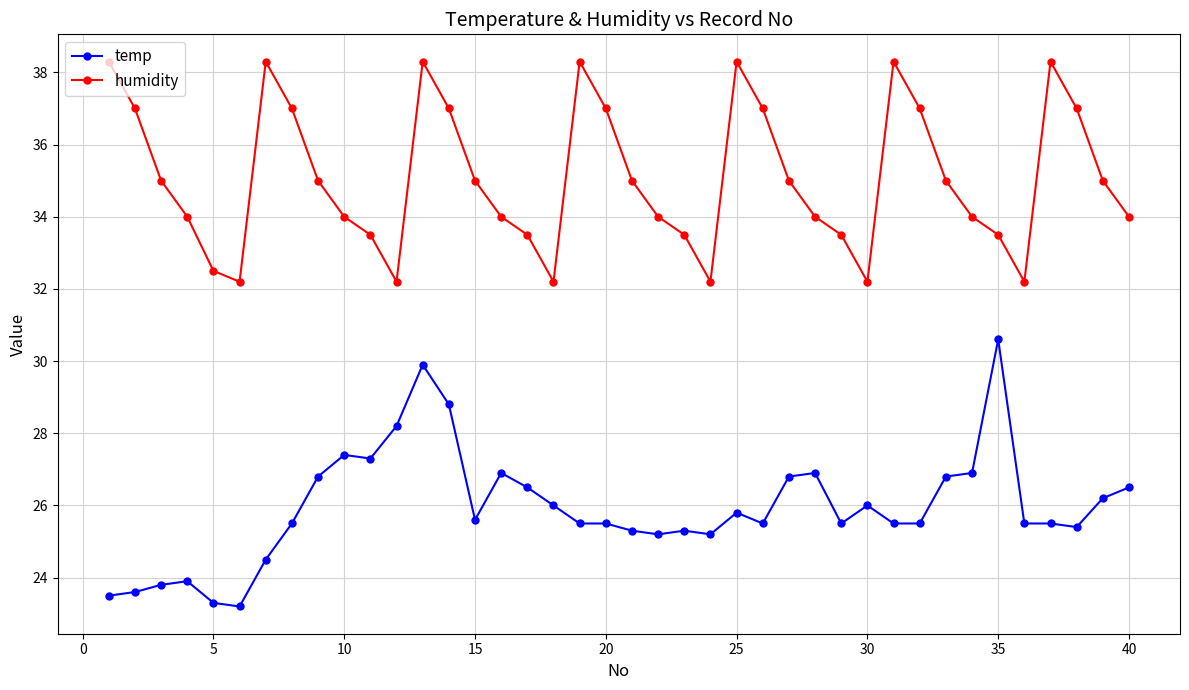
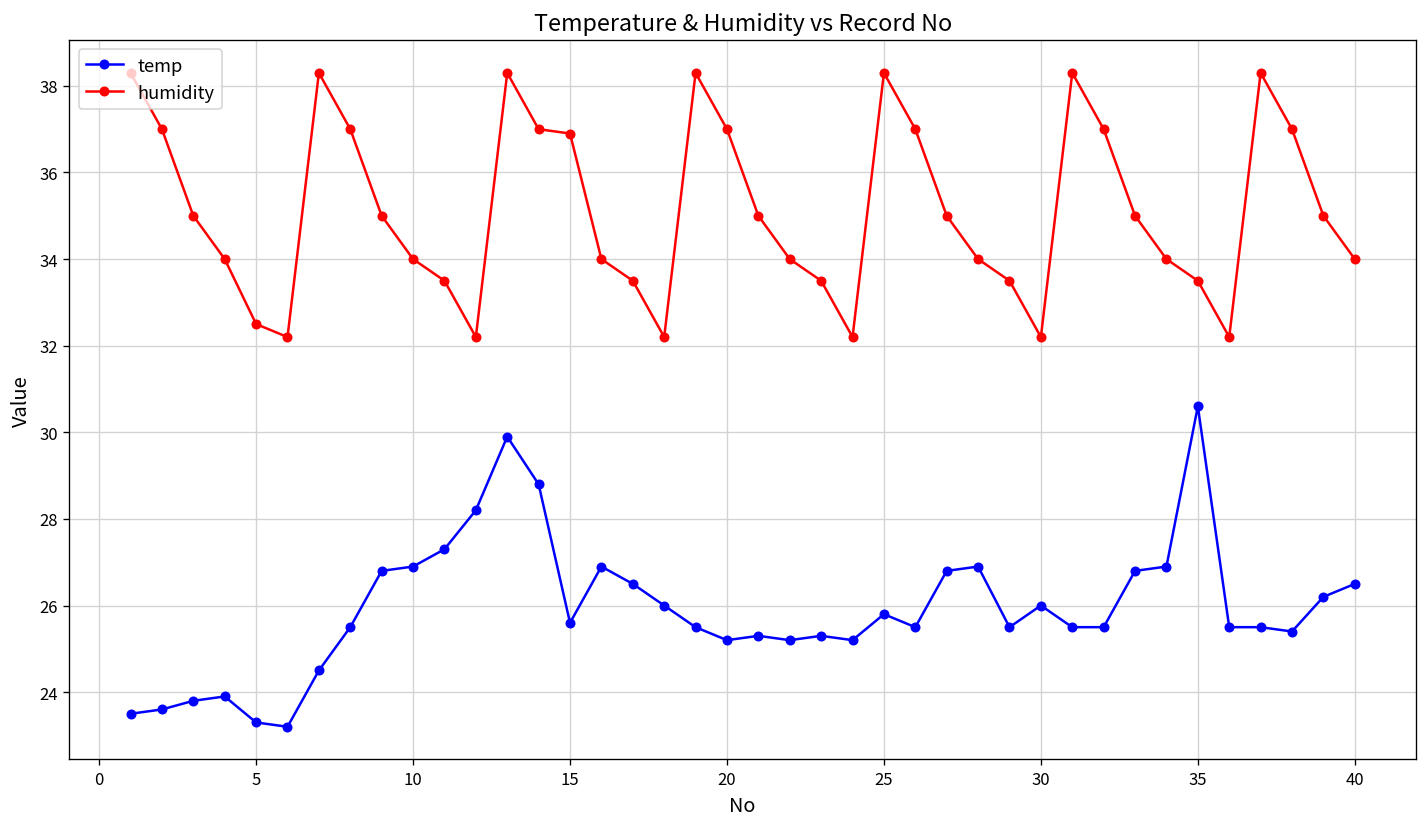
temp, 10: 27.4 -> 26.9
humidity, 15: 35.0 -> 36.9
temp, 20: 25.5 -> 25.2
